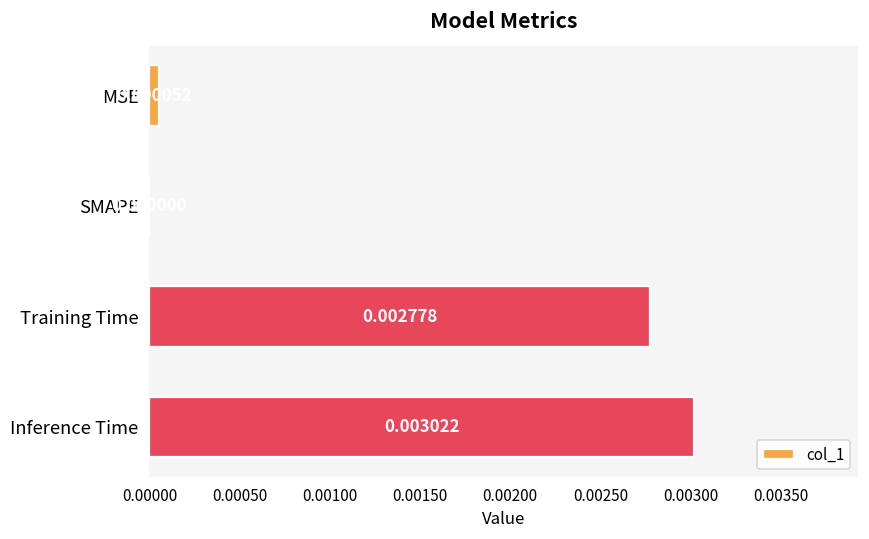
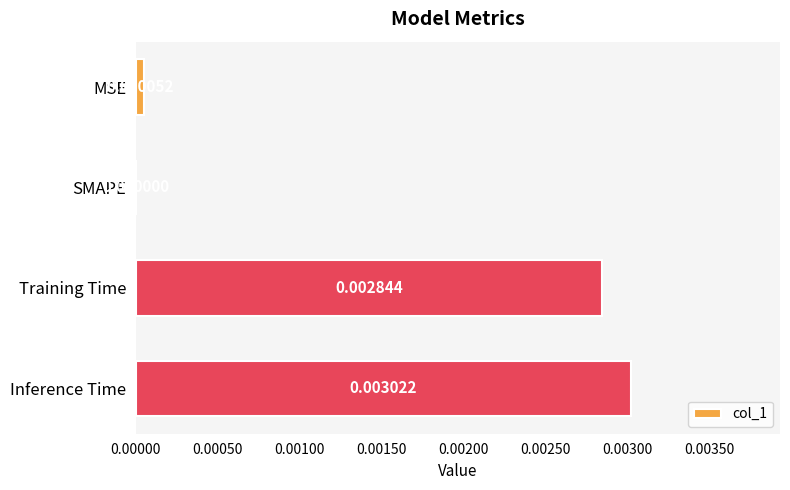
Training Time: 0.002778 -> 0.002844
